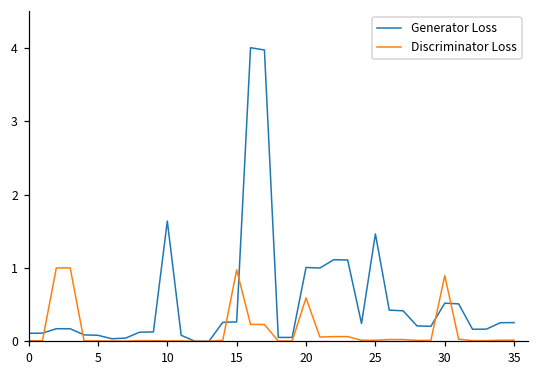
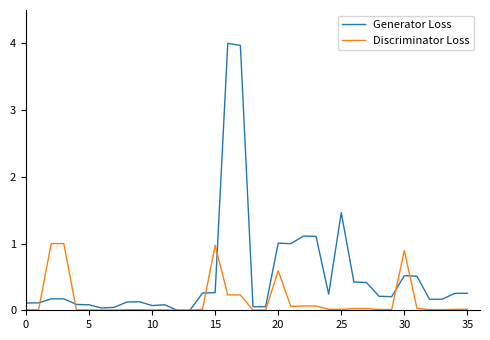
Generator Loss, 10: 1.6 -> 0.1
